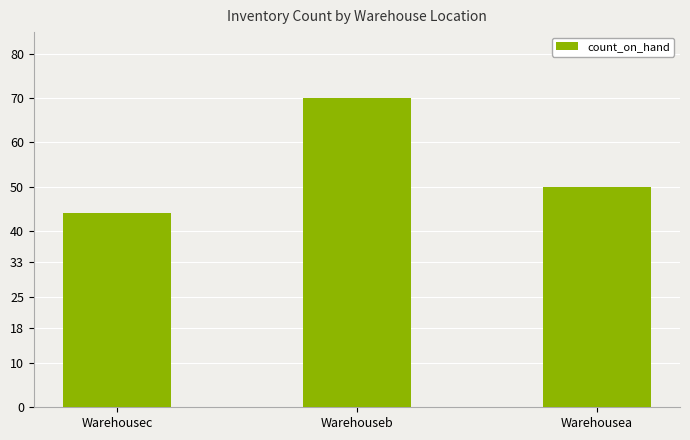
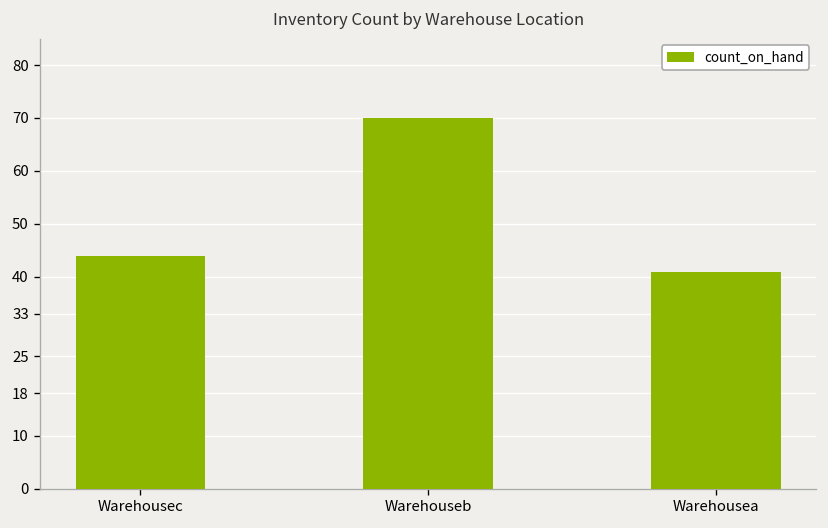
Warehousea: 50 -> 41
